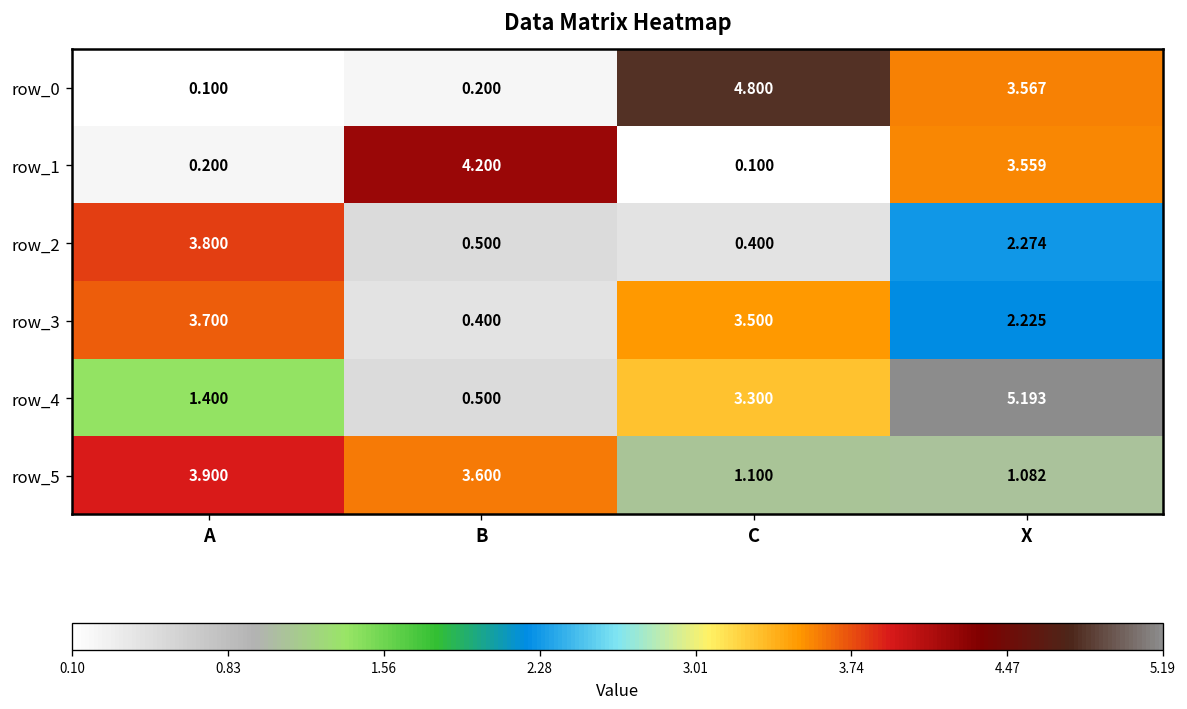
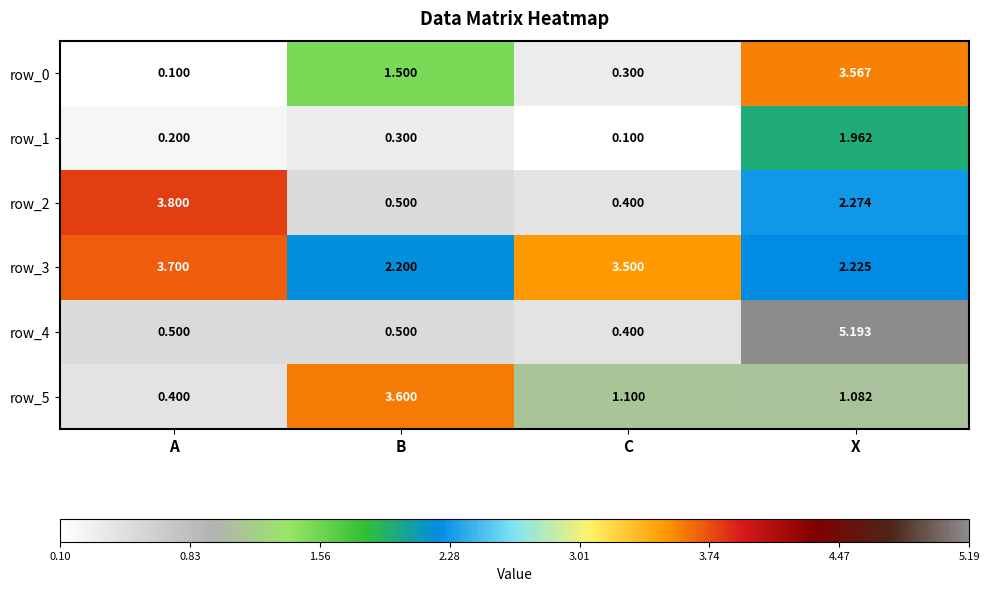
row_0, B: 0.200 -> 1.500
row_0, C: 4.800 -> 0.300
row_1, B: 4.200 -> 0.300
row_1, X: 3.559 -> 1.962
row_3, B: 0.400 -> 2.200
row_4, A: 1.400 -> 0.500
row_4, C: 3.300 -> 0.400
row_5, A: 3.900 -> 0.400
